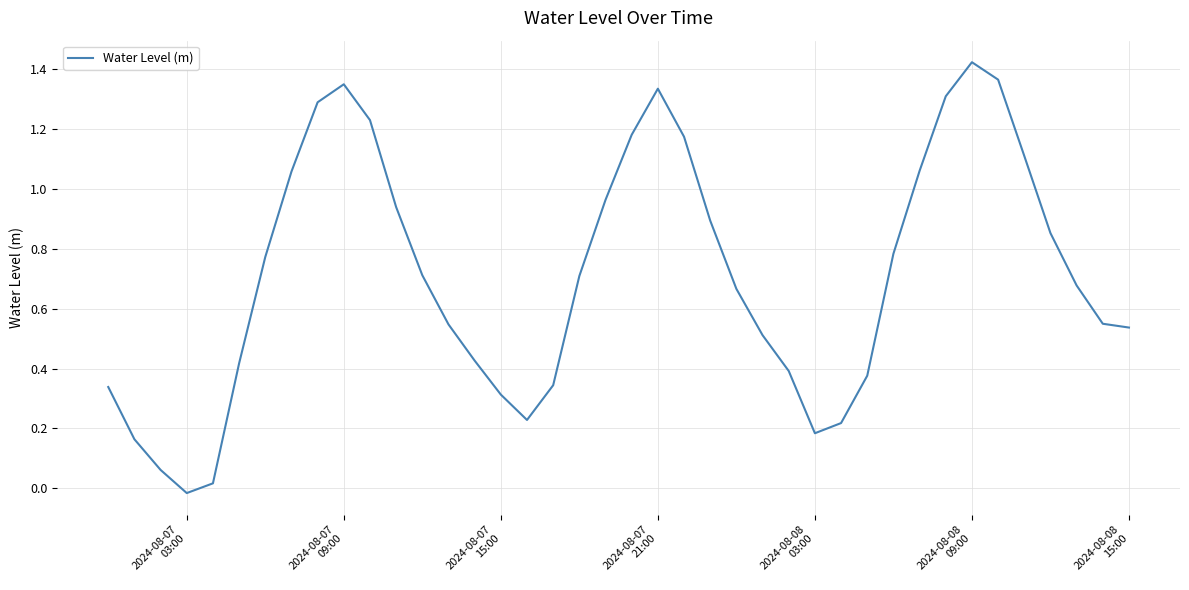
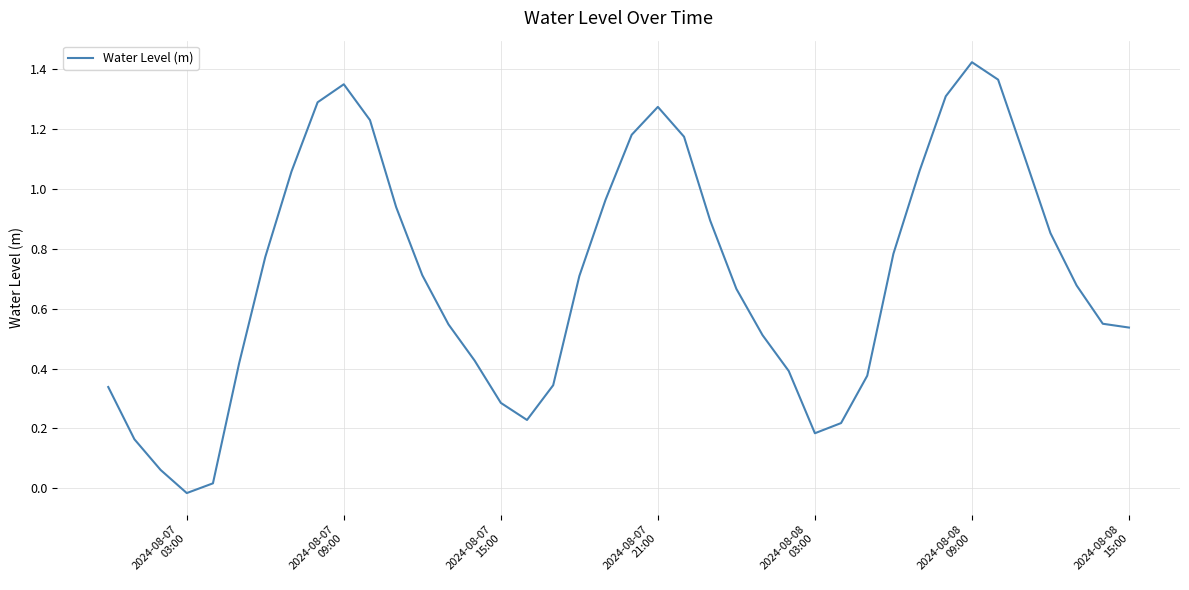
2024-08-07 15:00: 0.31 -> 0.29
2024-08-07 21:00: 1.33 -> 1.27
